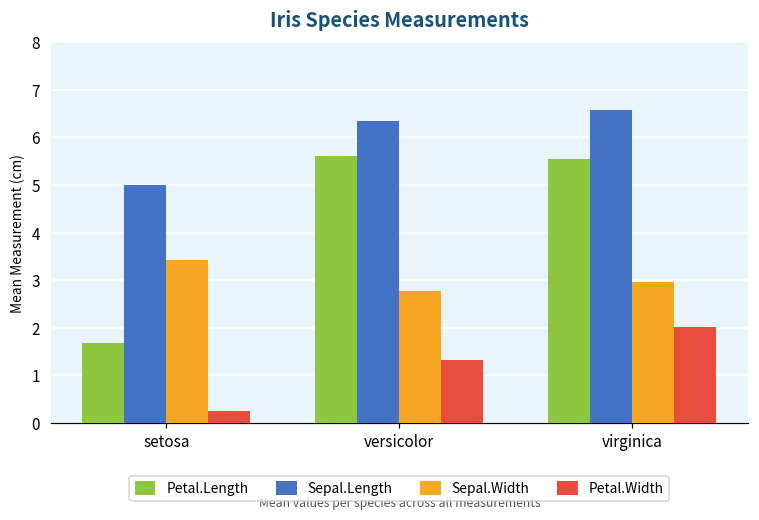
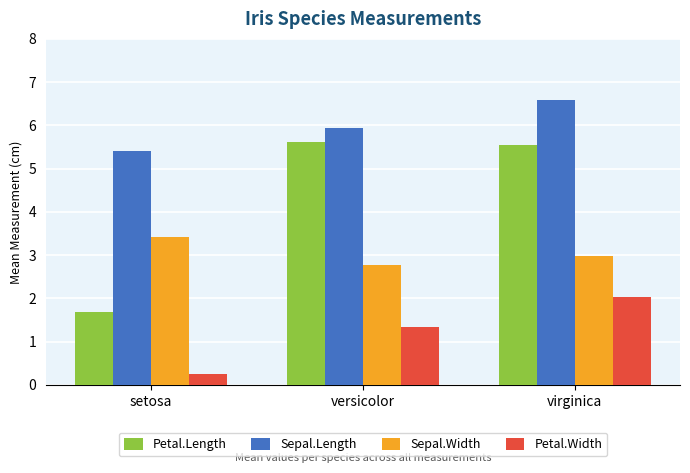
Sepal.Length, setosa: 5.0 -> 5.4
Sepal.Length, versicolor: 6.3 -> 5.9
